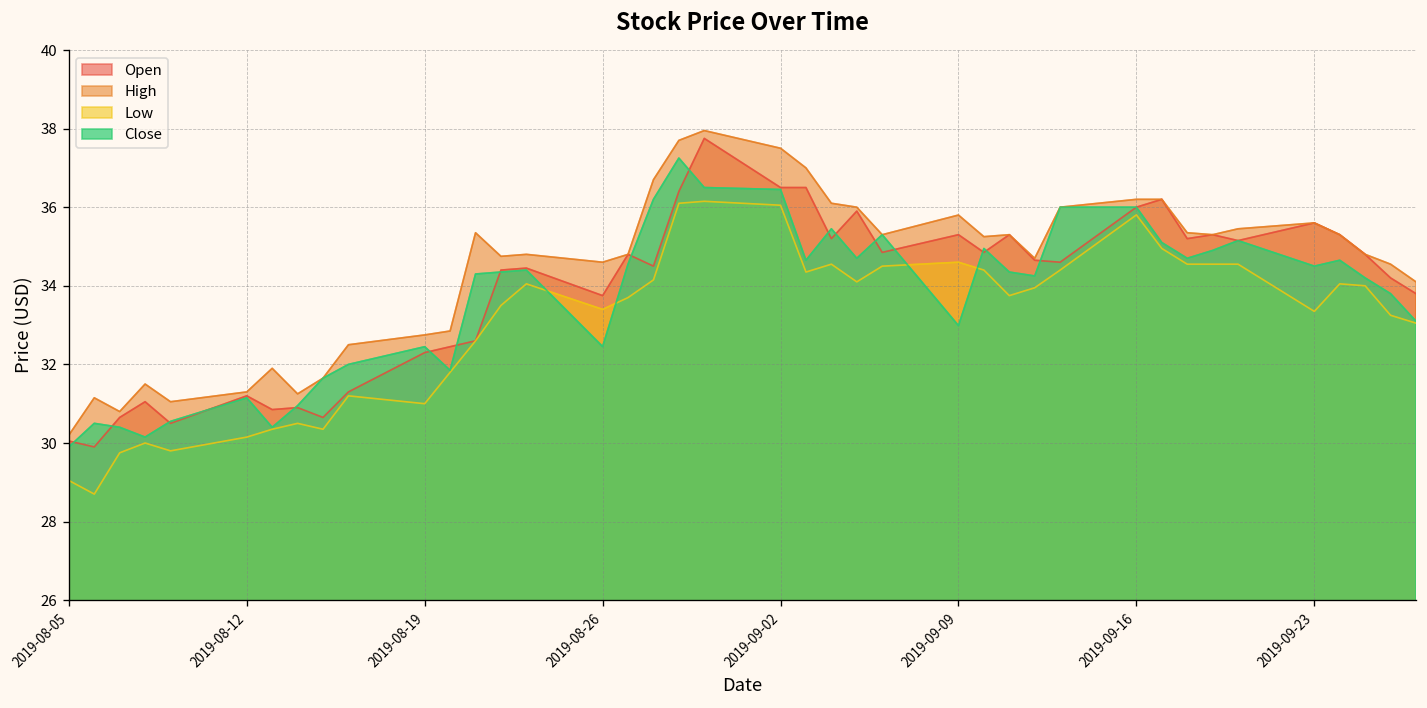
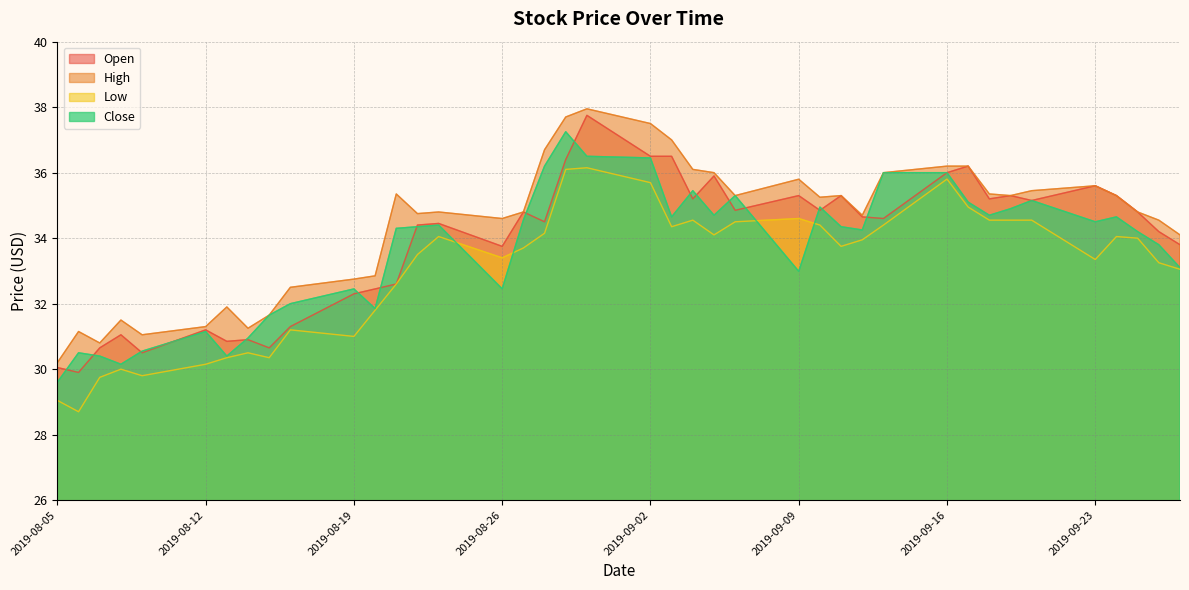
Close, 2019-08-05: 29.9 -> 29.6
Low, 2019-09-02: 36.0 -> 35.7
